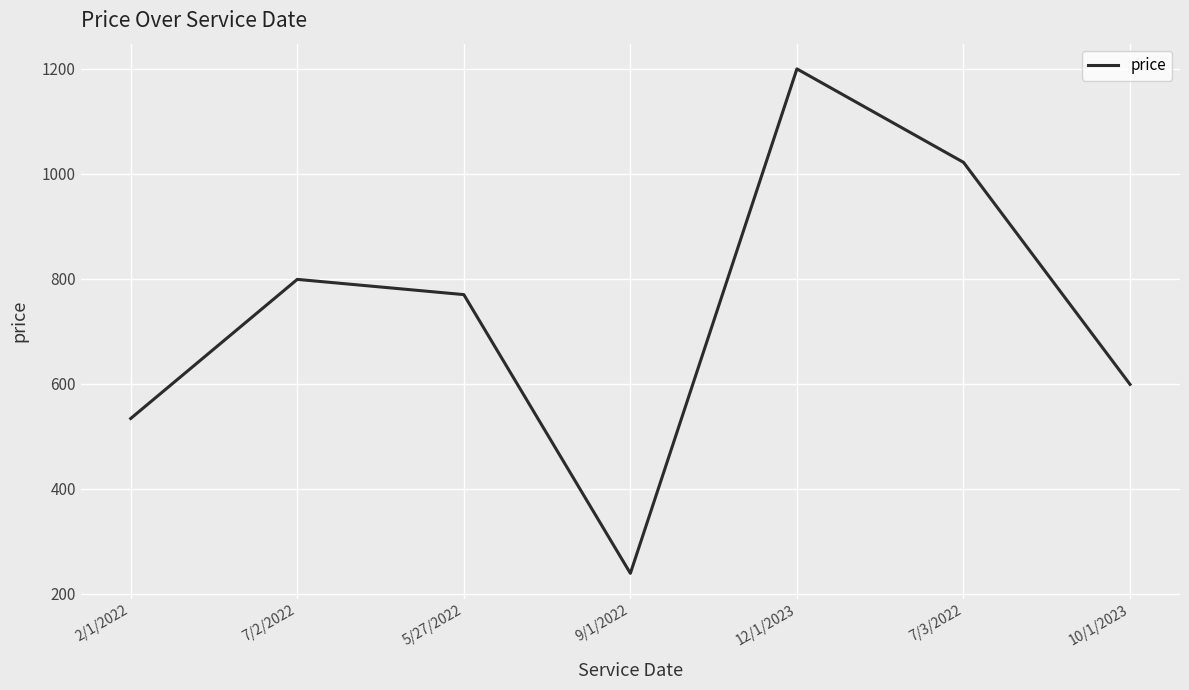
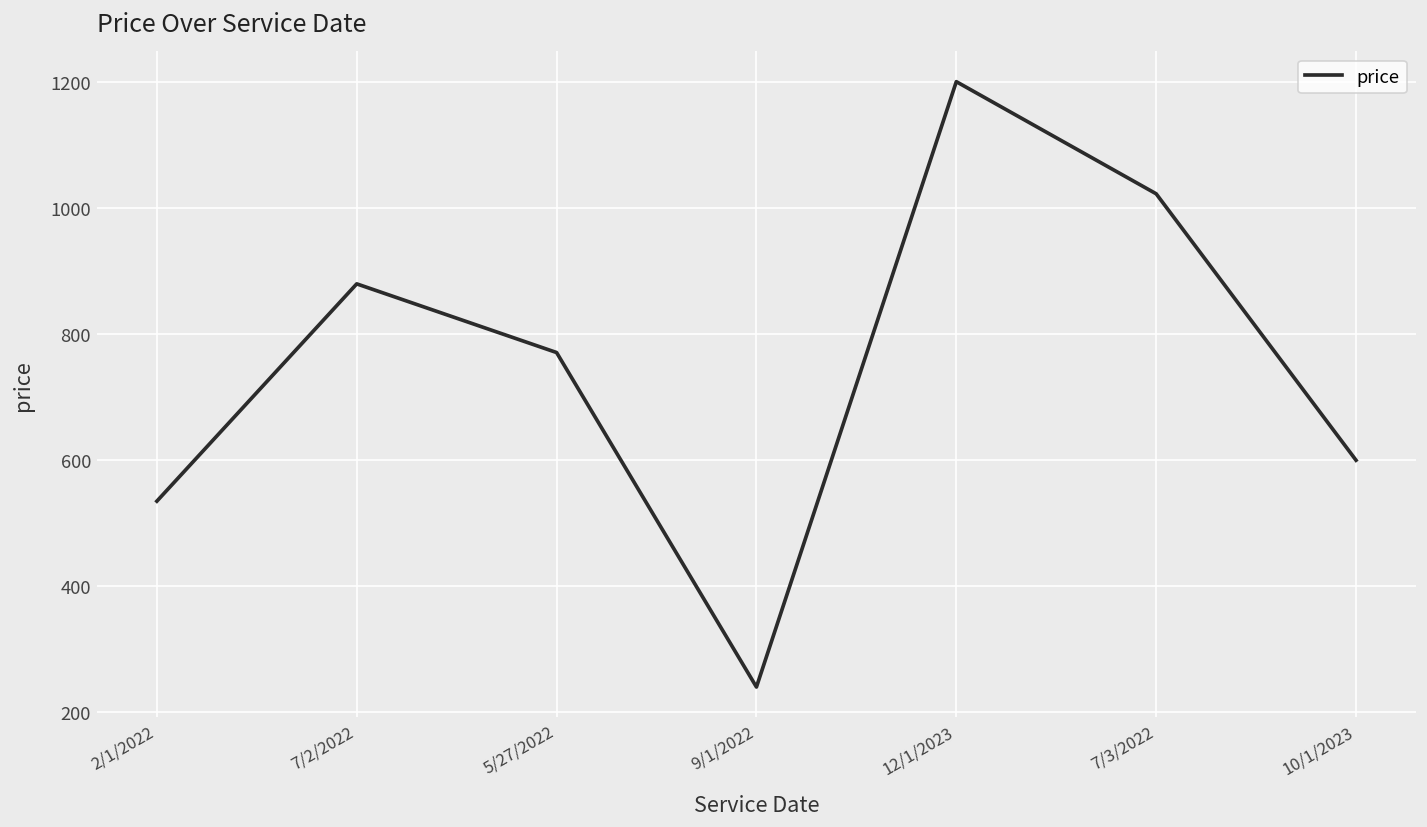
7/2/2022: 800 -> 880
